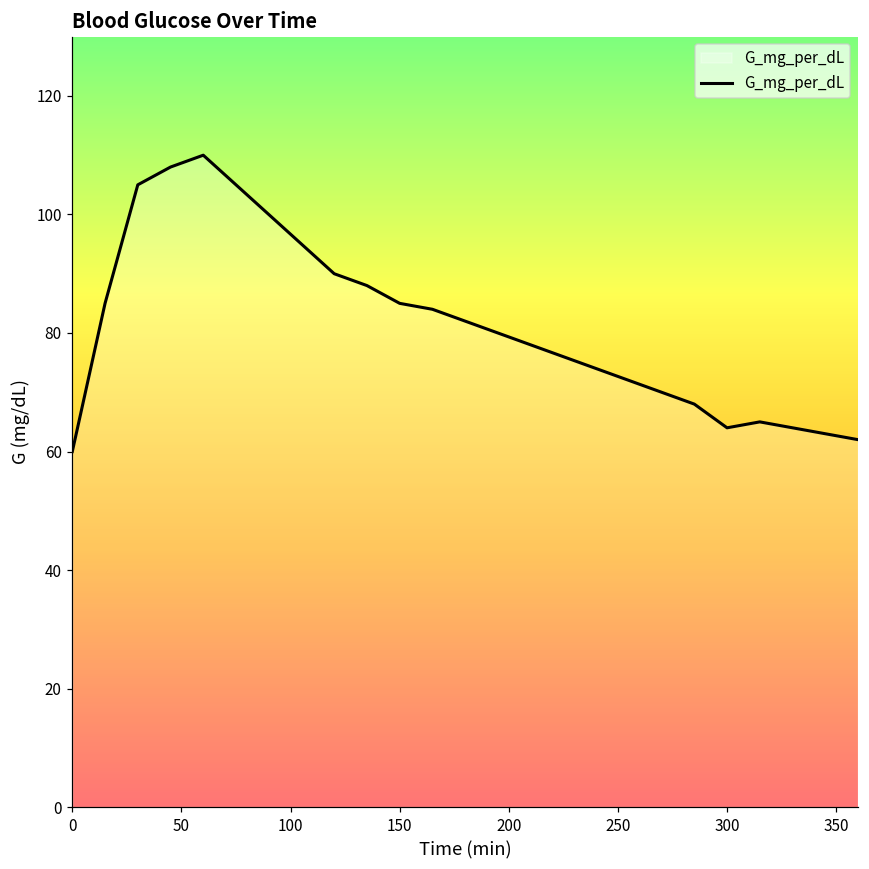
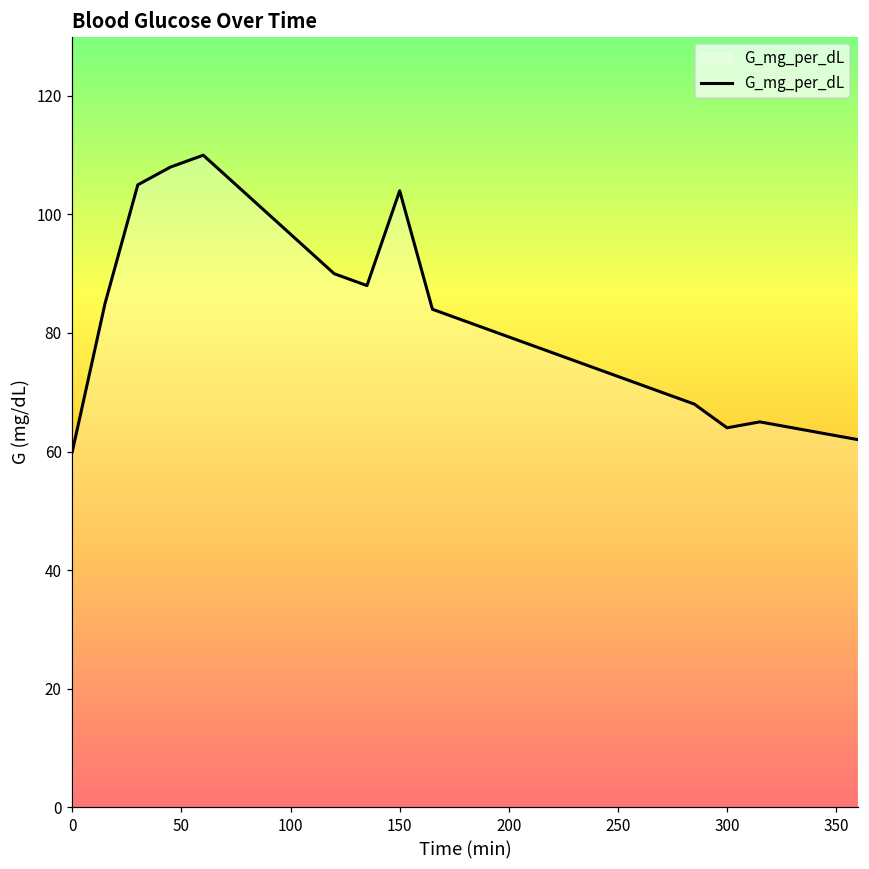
150: 85 -> 104
